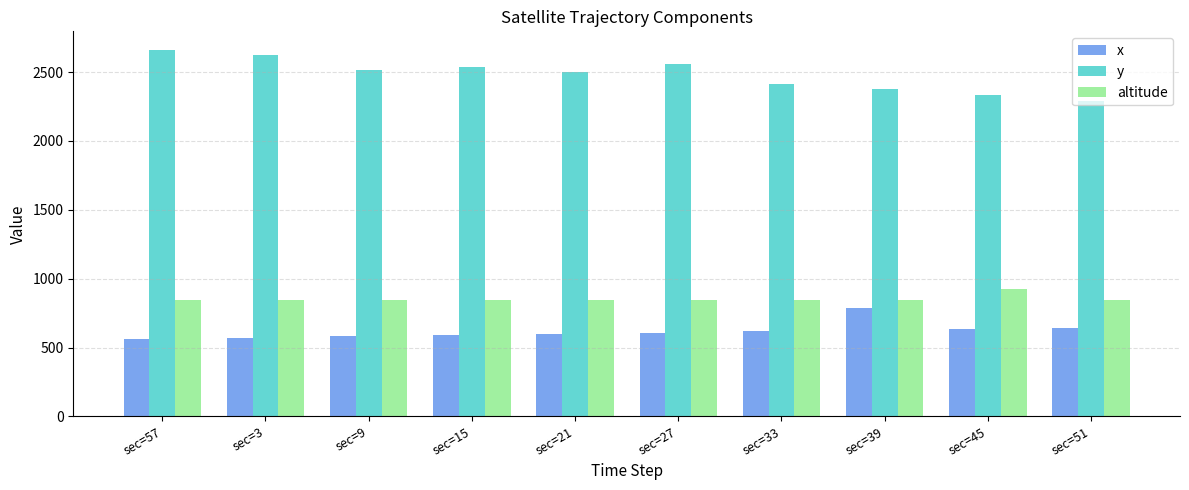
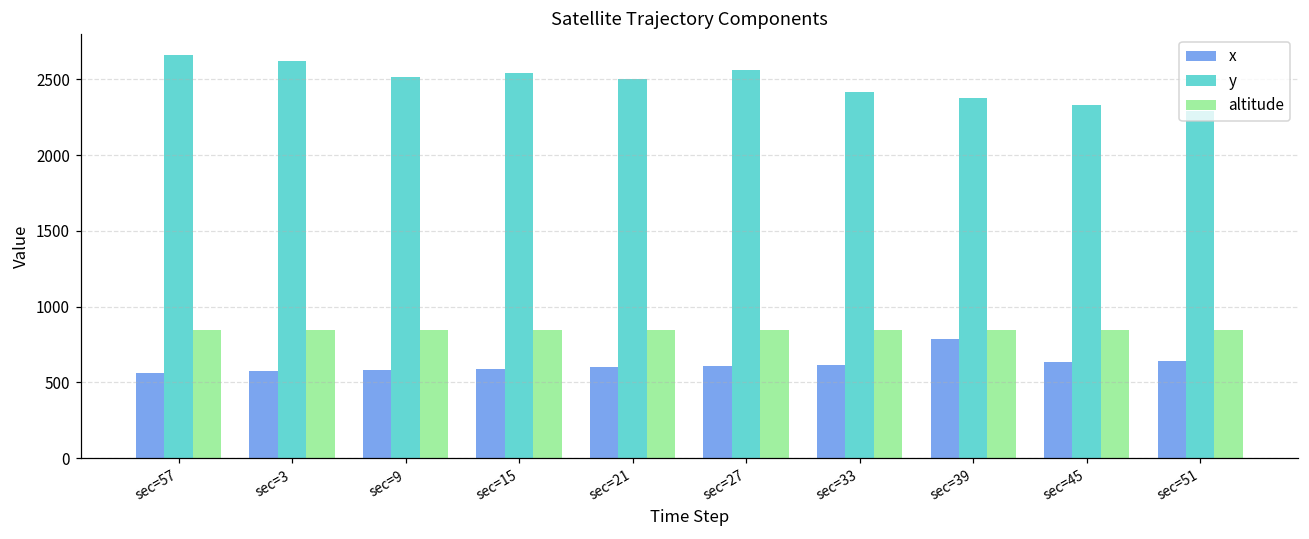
altitude, sec=45: 930 -> 840
